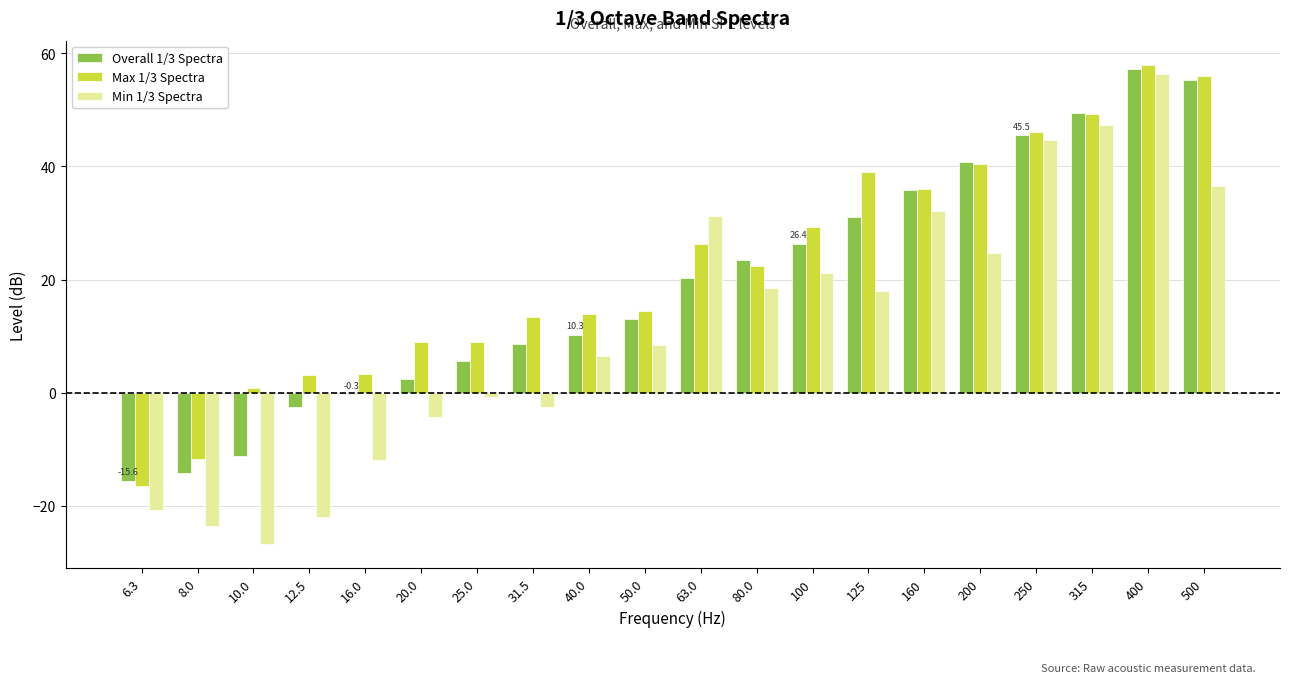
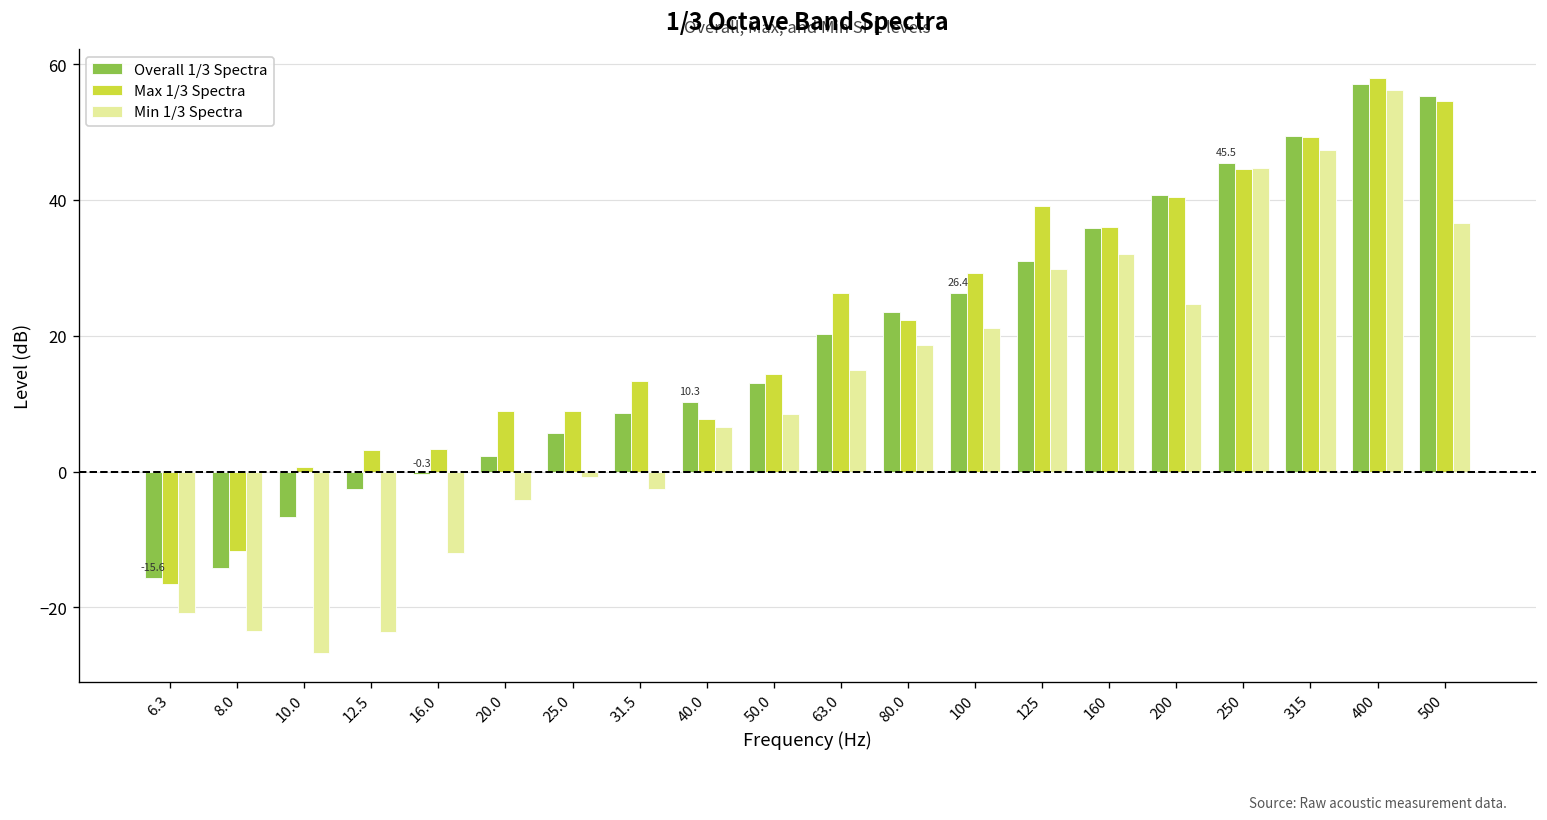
Overall 1/3 Spectra, 10.0: -11 -> -7
Min 1/3 Spectra, 12.5: -22 -> -24
Max 1/3 Spectra, 40.0: 14 -> 8
Min 1/3 Spectra, 63.0: 31 -> 15
Min 1/3 Spectra, 125: 18 -> 30
Max 1/3 Spectra, 250: 46 -> 45
Max 1/3 Spectra, 500: 56 -> 55
